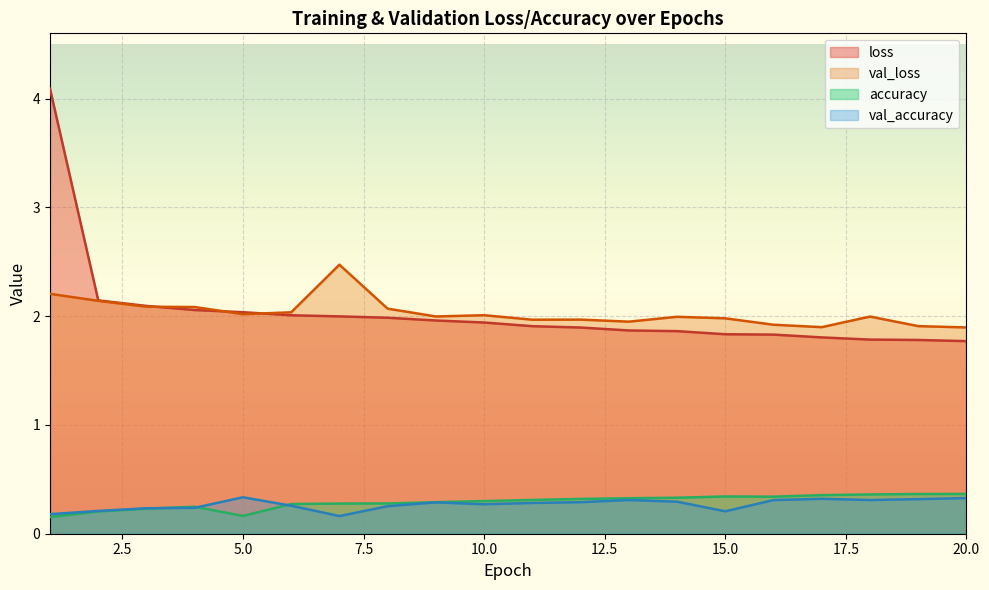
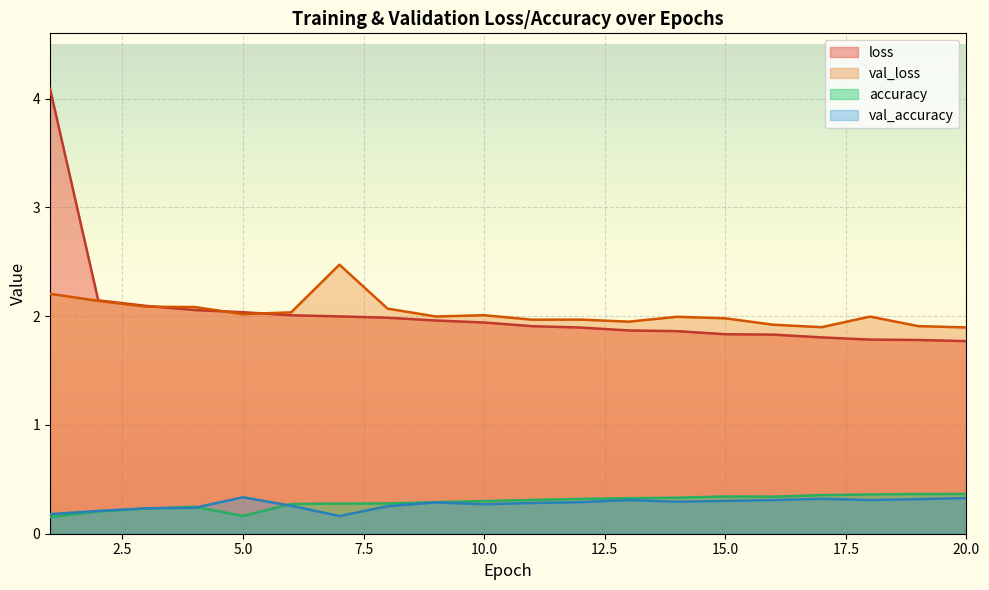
val_accuracy, 15.0: 0.21 -> 0.30
